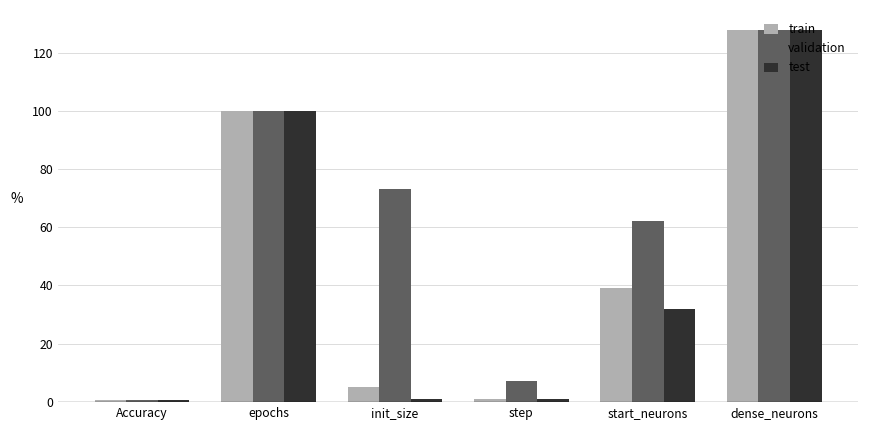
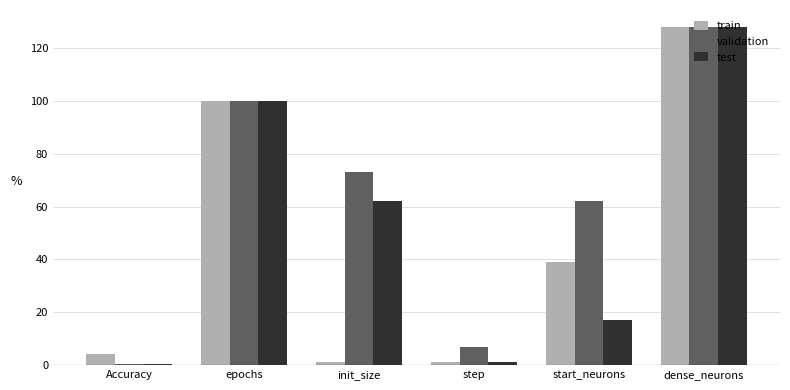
train, Accuracy: 1 -> 4
train, init_size: 5 -> 1
test, init_size: 1 -> 62
test, start_neurons: 32 -> 17
